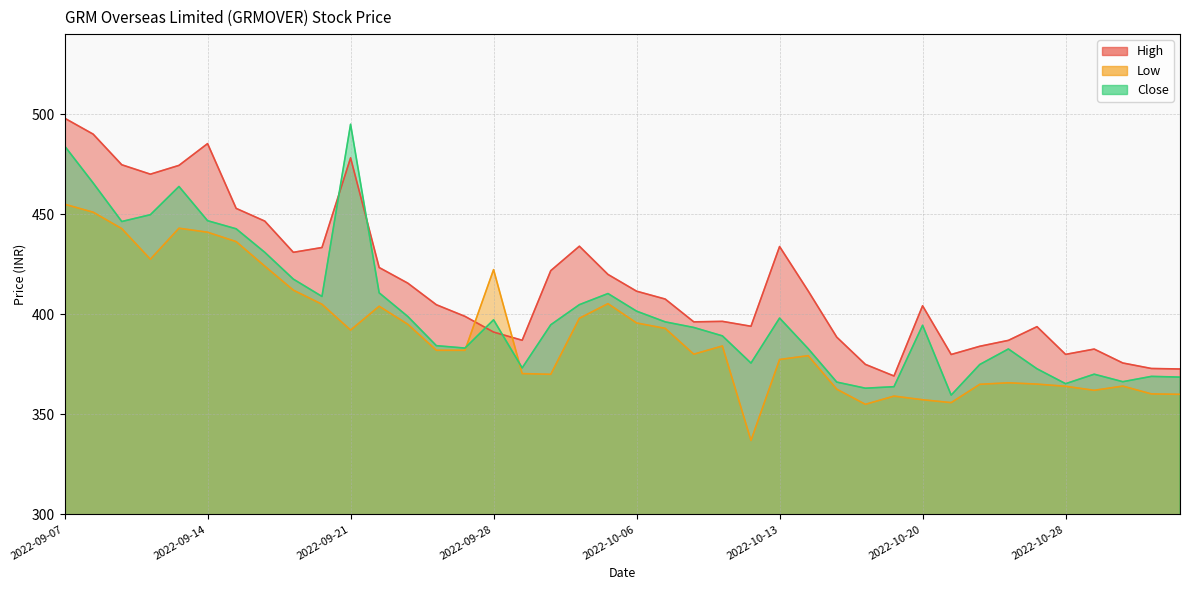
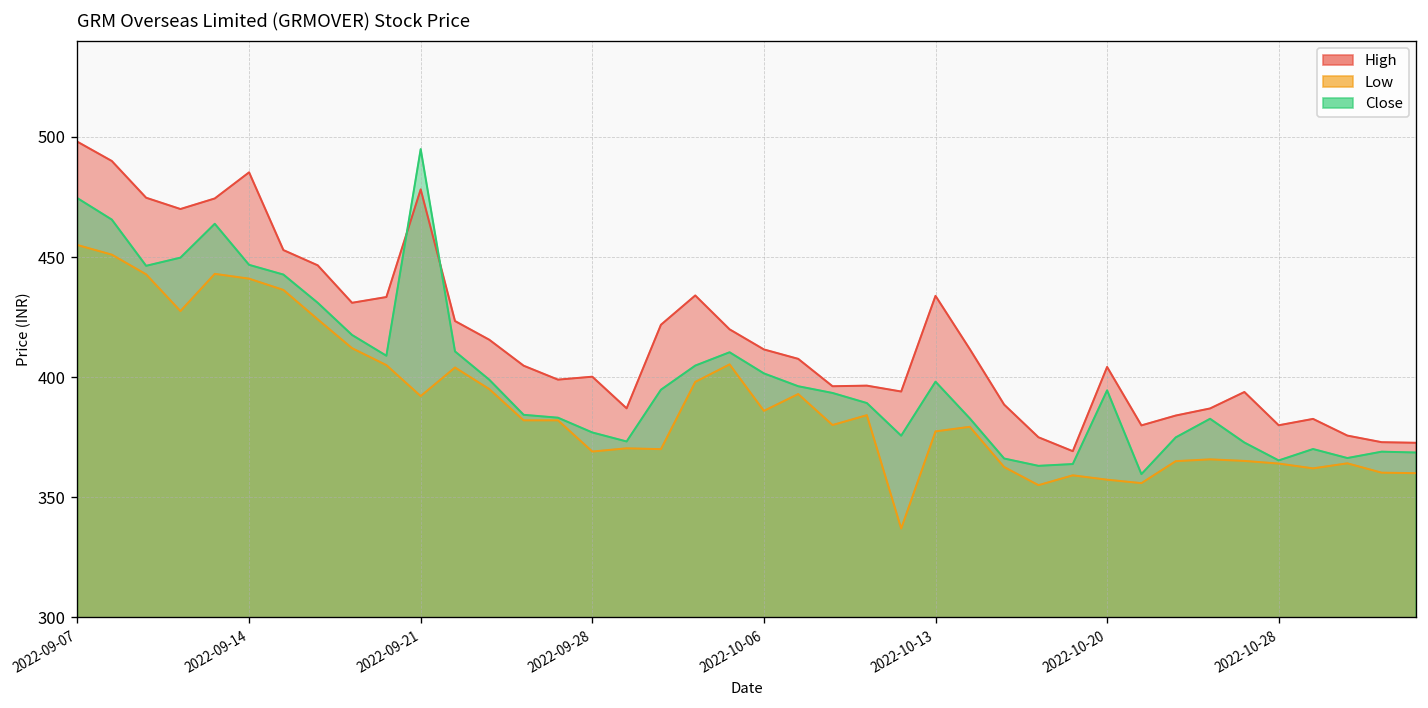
Close, 2022-09-07: 484 -> 475
High, 2022-09-28: 391 -> 400
Low, 2022-09-28: 422 -> 369
Close, 2022-09-28: 397 -> 377
Low, 2022-10-06: 396 -> 386
